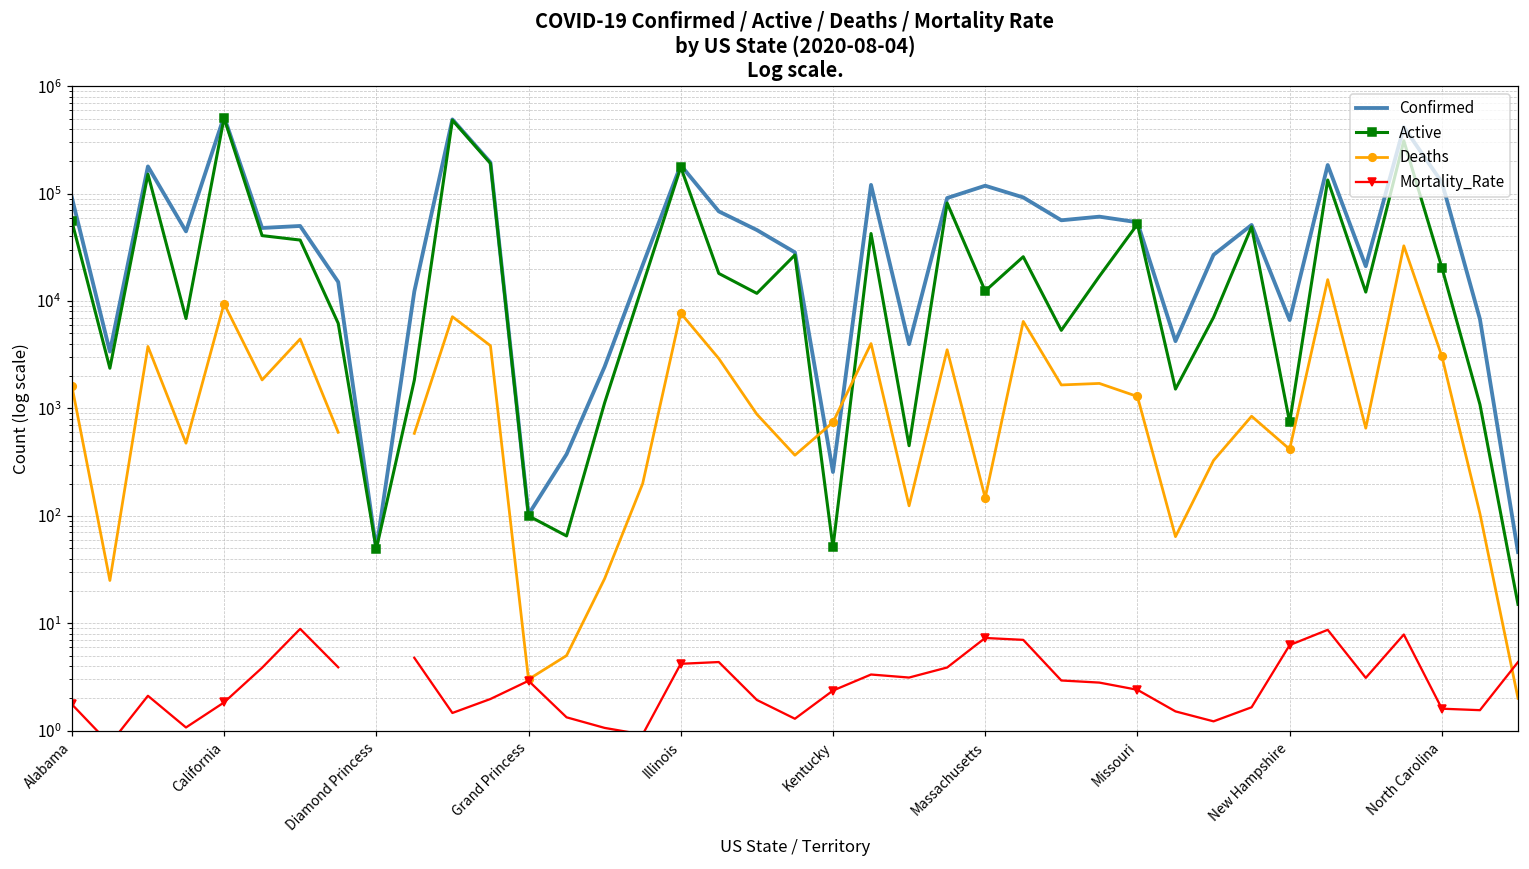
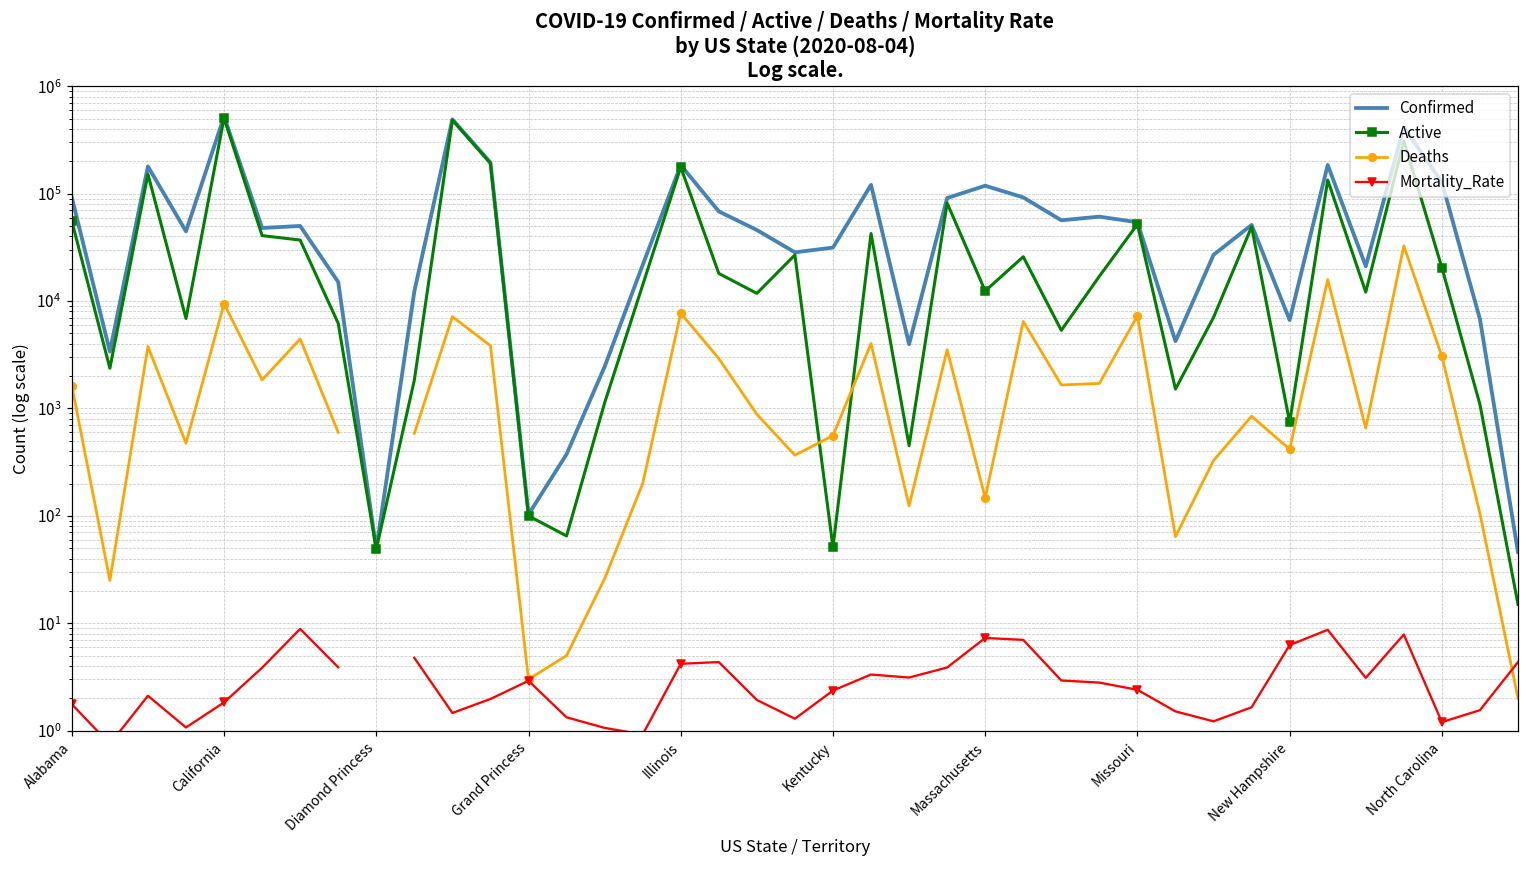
Confirmed, Kentucky: 260 -> 32000
Deaths, Kentucky: 700 -> 600
Deaths, Missouri: 1300 -> 7000
Mortality_Rate, North Carolina: 1.6 -> 1.2
